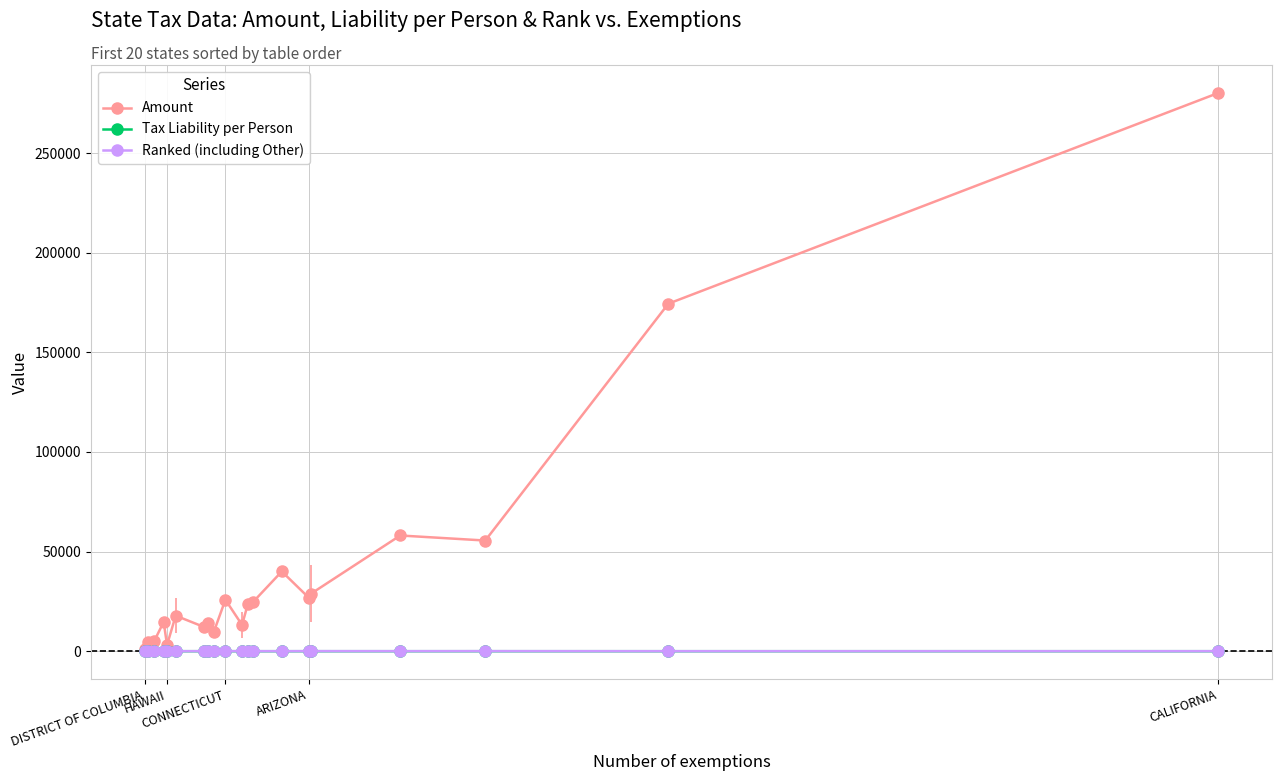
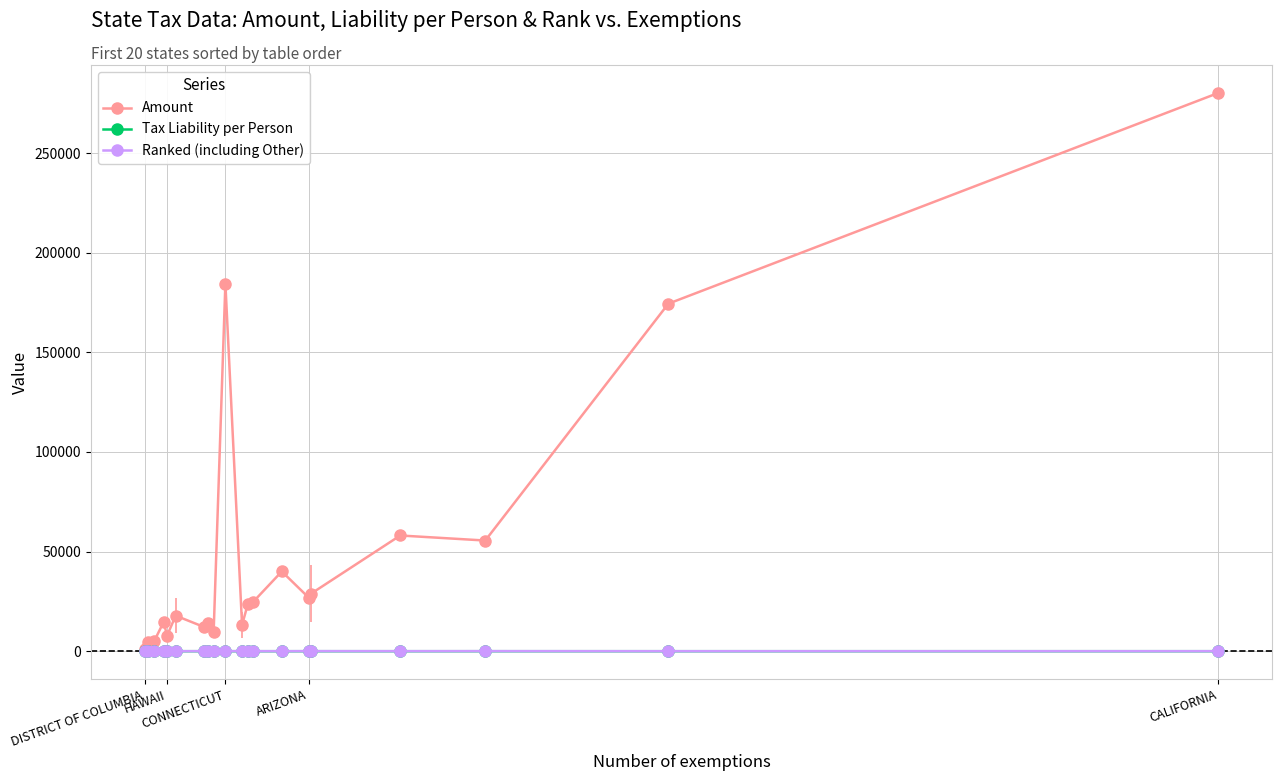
Amount, HAWAII: 3000 -> 8000
Amount, CONNECTICUT: 26000 -> 185000
